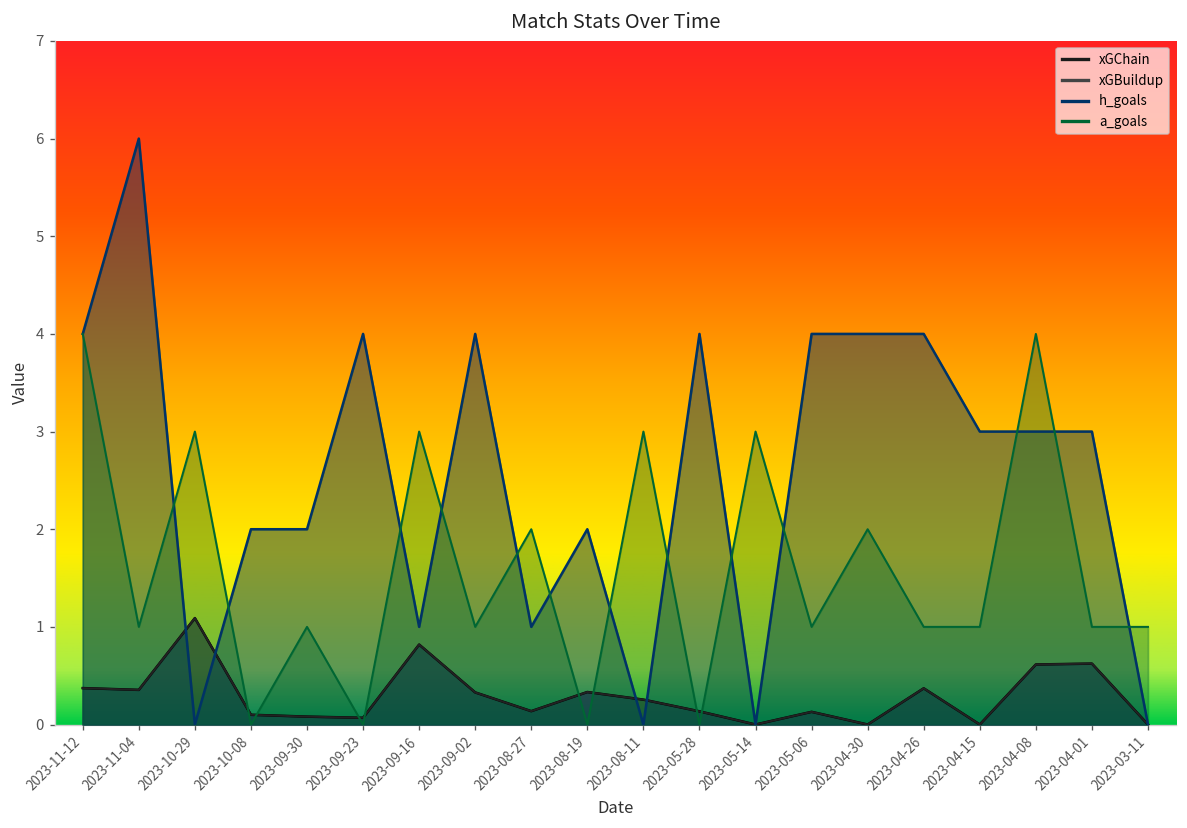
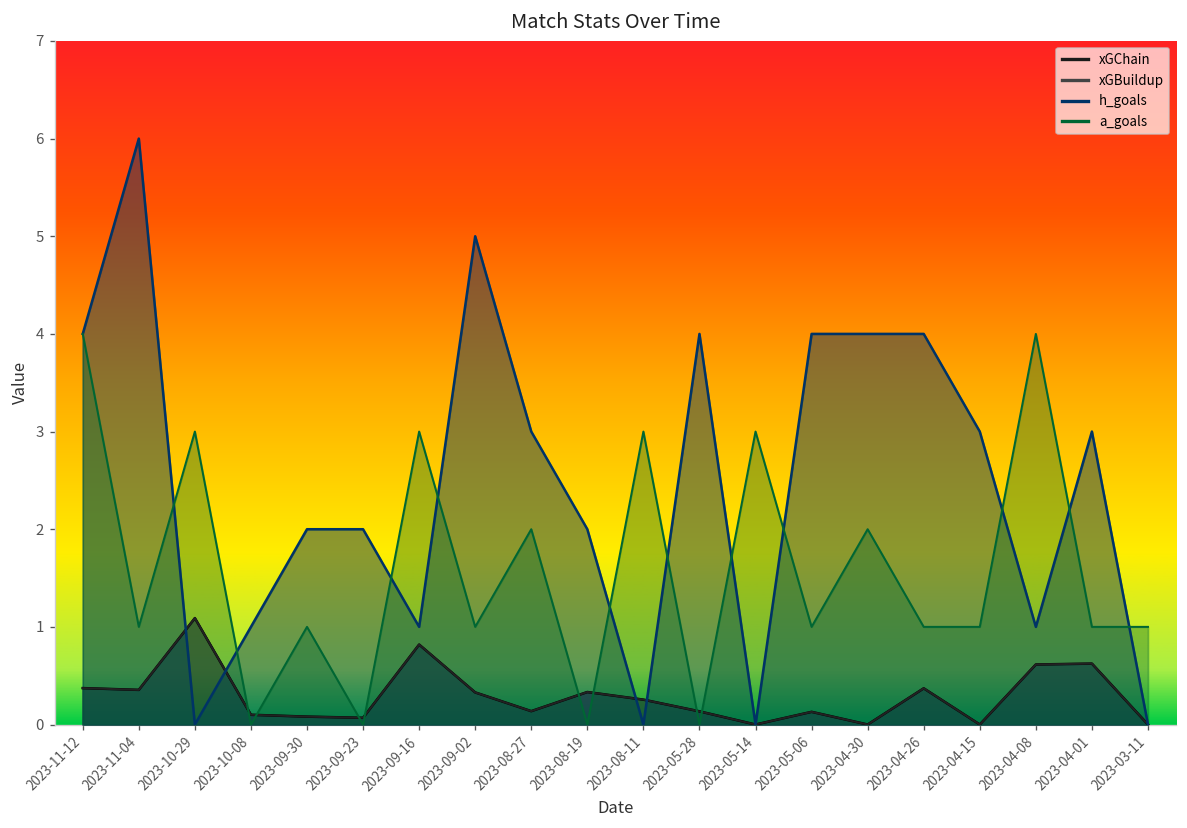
h_goals, 2023-10-08: 2 -> 1
h_goals, 2023-09-23: 4 -> 2
h_goals, 2023-09-02: 4 -> 5
h_goals, 2023-08-27: 1 -> 3
h_goals, 2023-04-08: 3 -> 1
